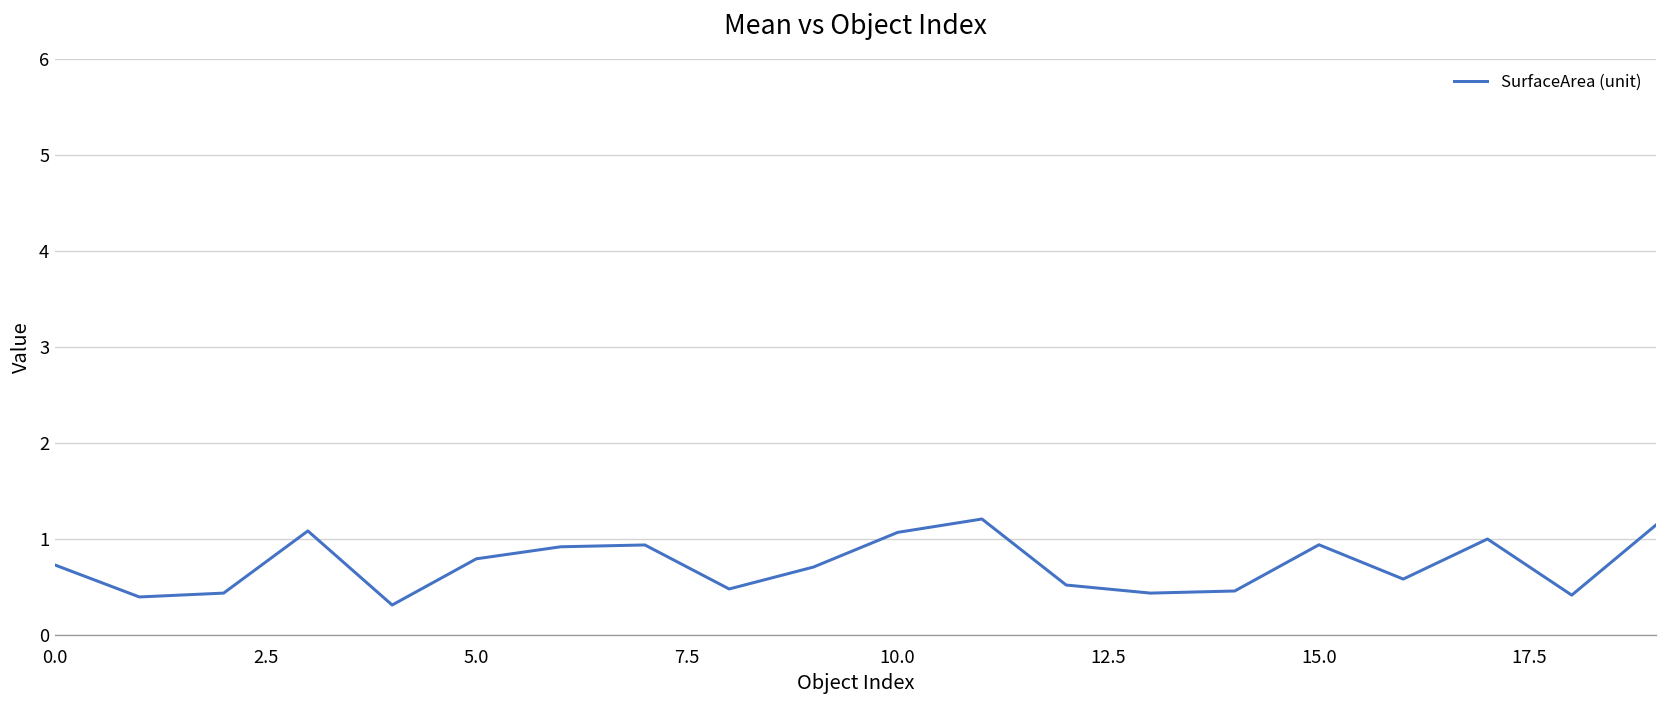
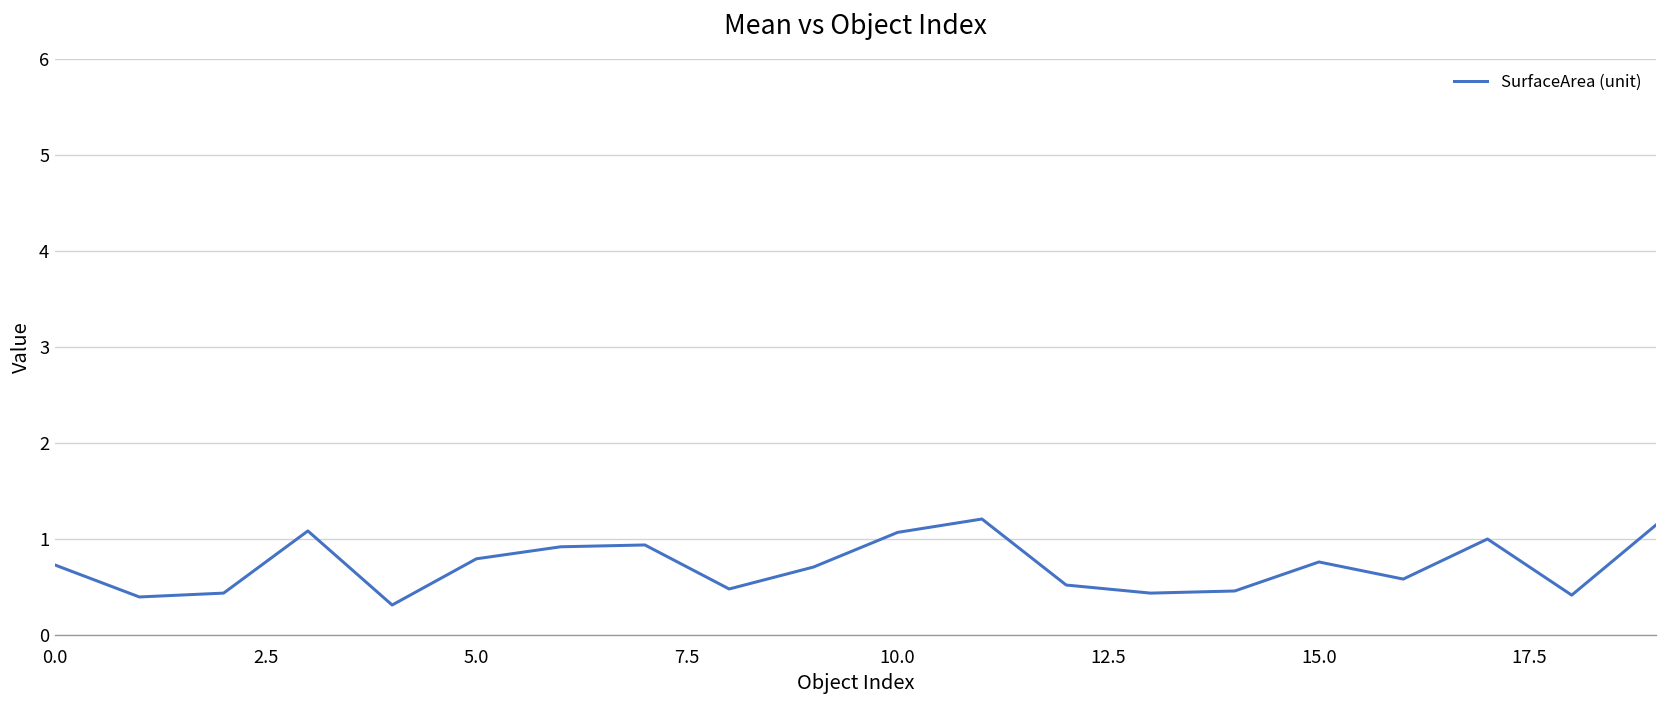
15.0: 0.9 -> 0.8
